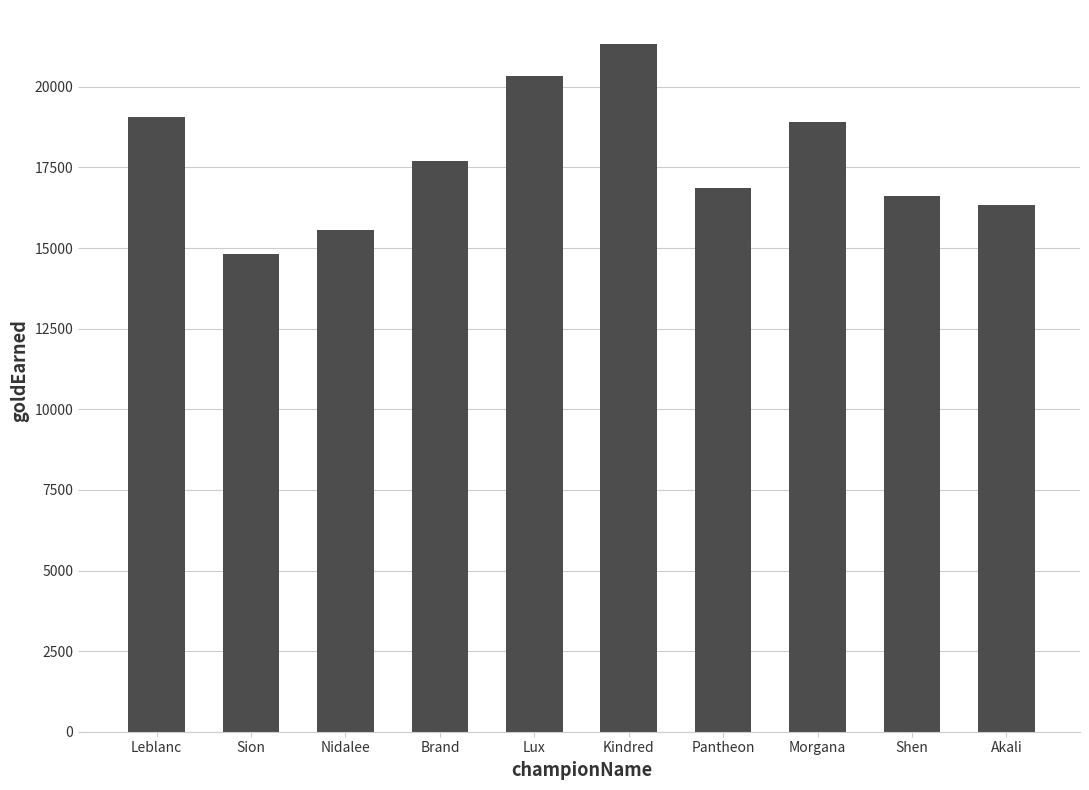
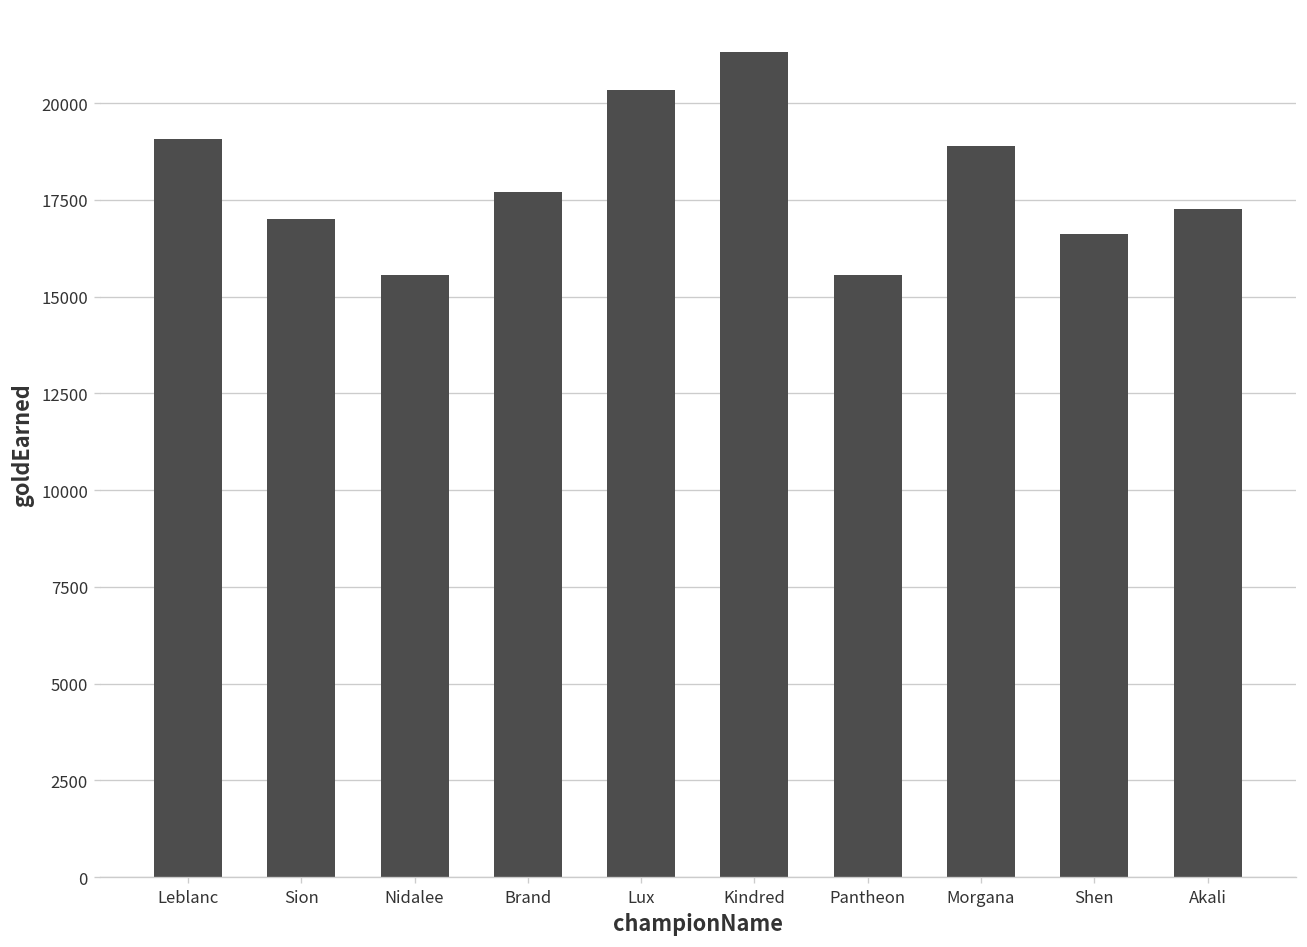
Sion: 14800 -> 17000
Pantheon: 16900 -> 15500
Akali: 16300 -> 17300
